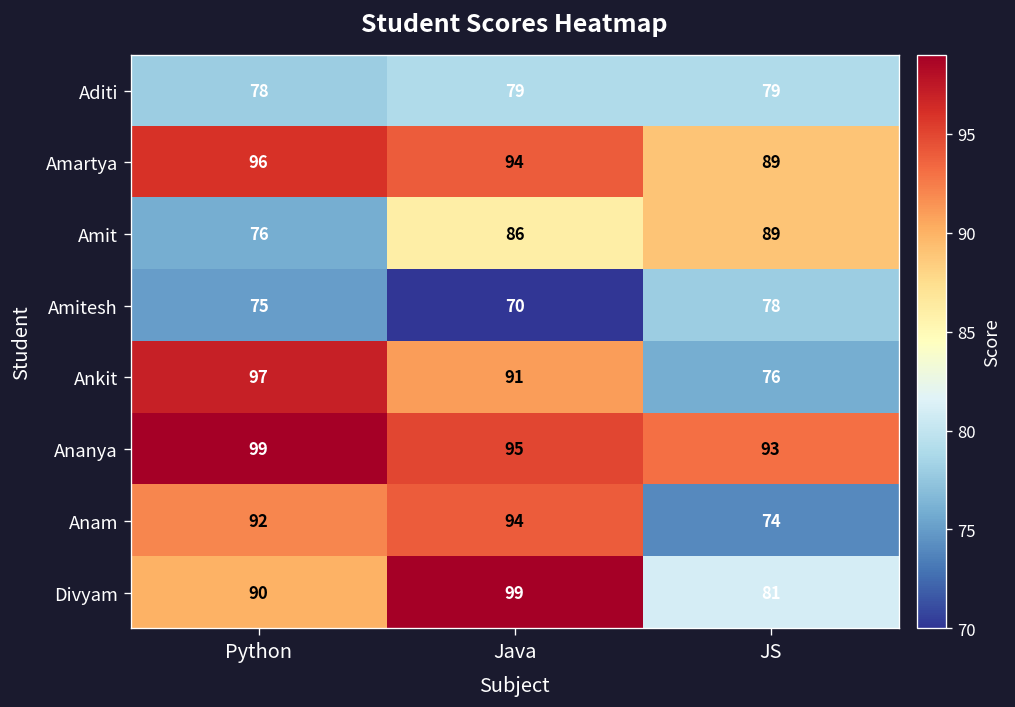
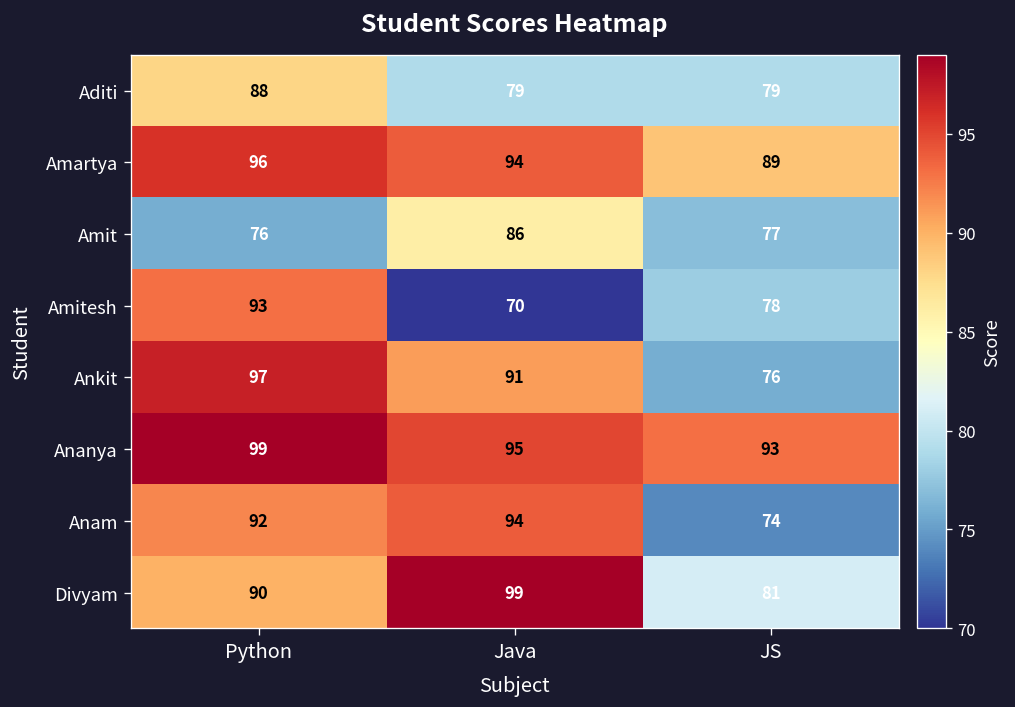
Aditi, Python: 78 -> 88
Amit, JS: 89 -> 77
Amitesh, Python: 75 -> 93
